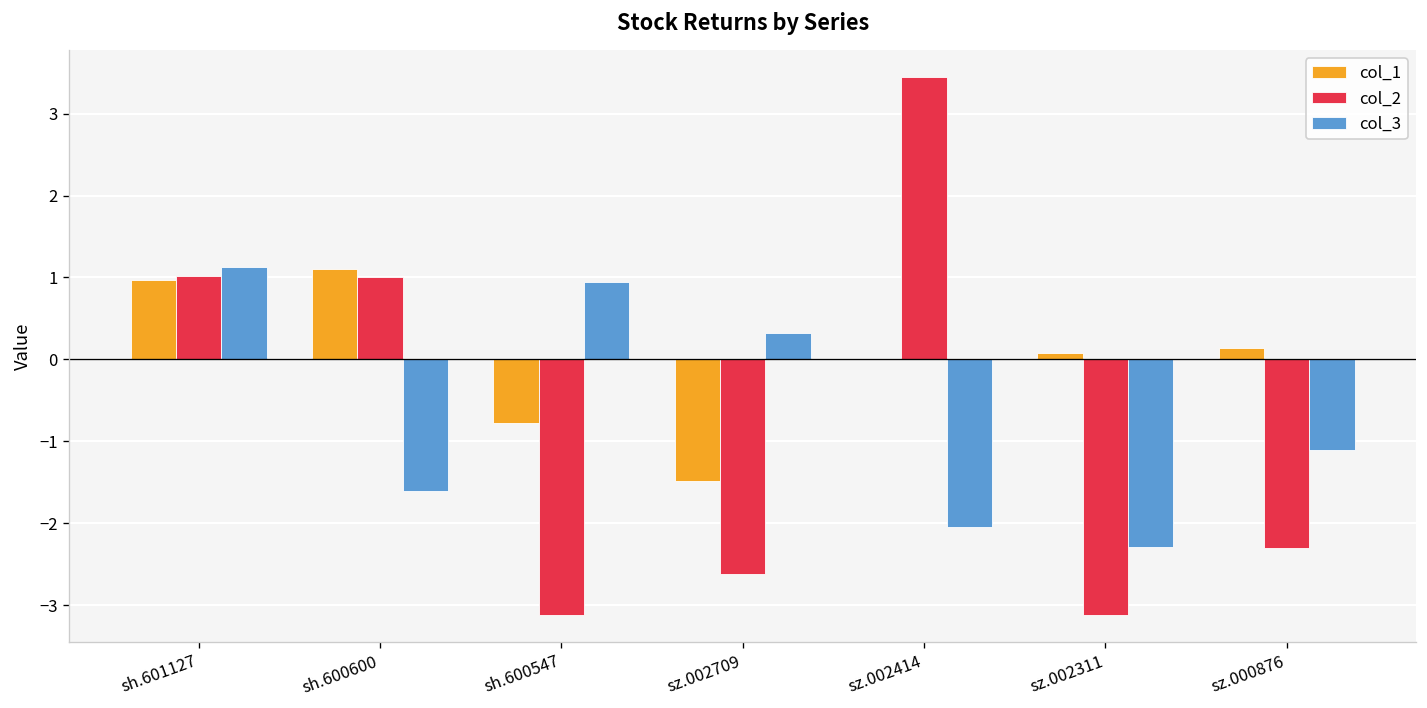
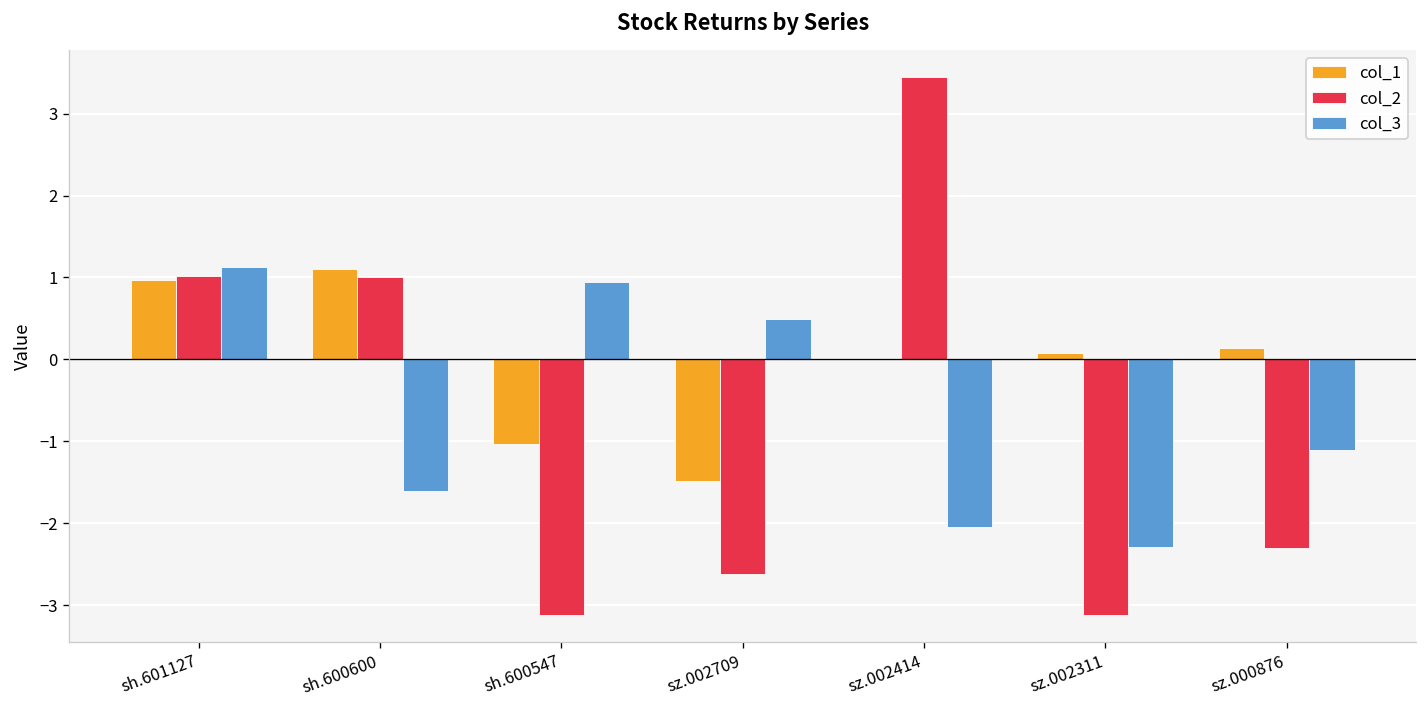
col_1, sh.600547: -0.8 -> -1.0
col_3, sz.002709: 0.3 -> 0.5
